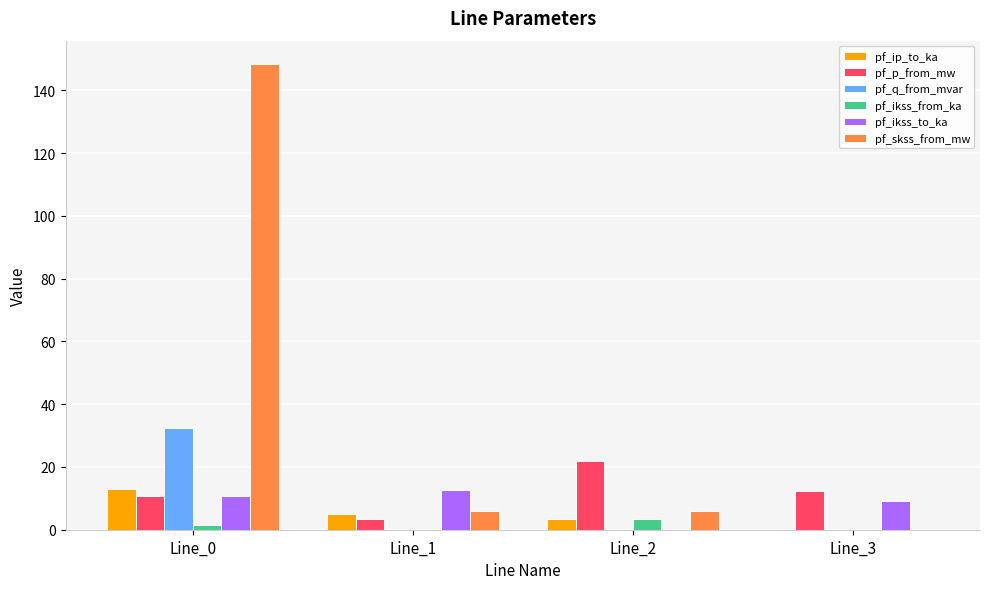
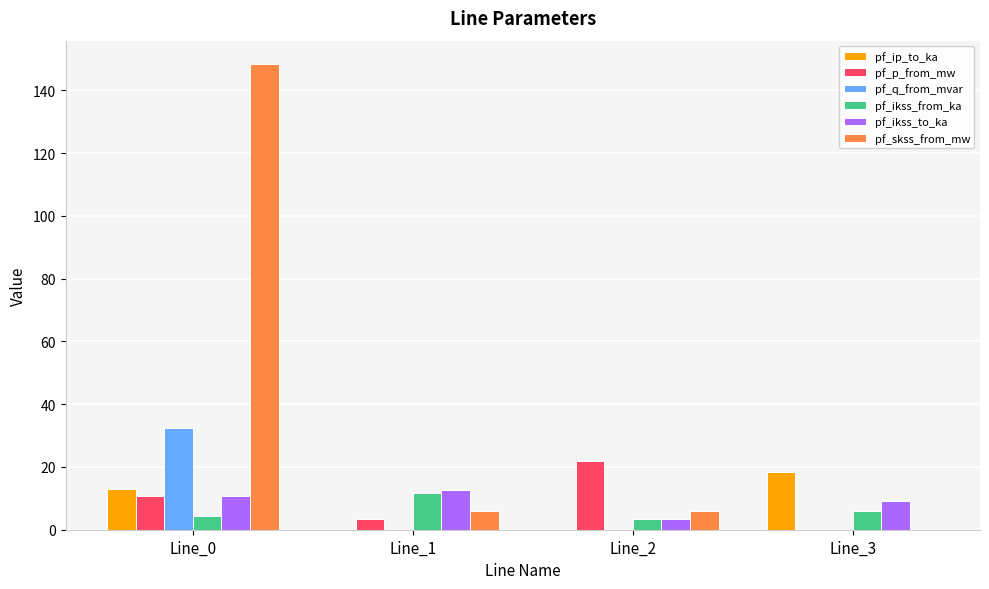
pf_ikss_from_ka, Line_0: 2 -> 4
pf_ip_to_ka, Line_1: 5 -> 0
pf_ikss_from_ka, Line_1: 0 -> 12
pf_ip_to_ka, Line_2: 3 -> 0
pf_ikss_to_ka, Line_2: 0 -> 3
pf_ip_to_ka, Line_3: 0 -> 19
pf_p_from_mw, Line_3: 12 -> 0
pf_ikss_from_ka, Line_3: 0 -> 6
